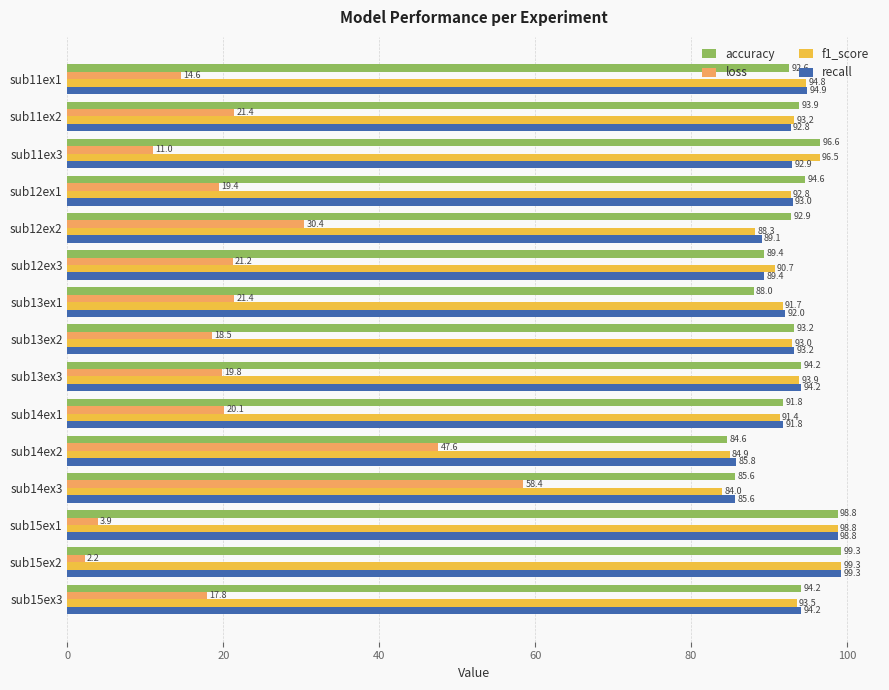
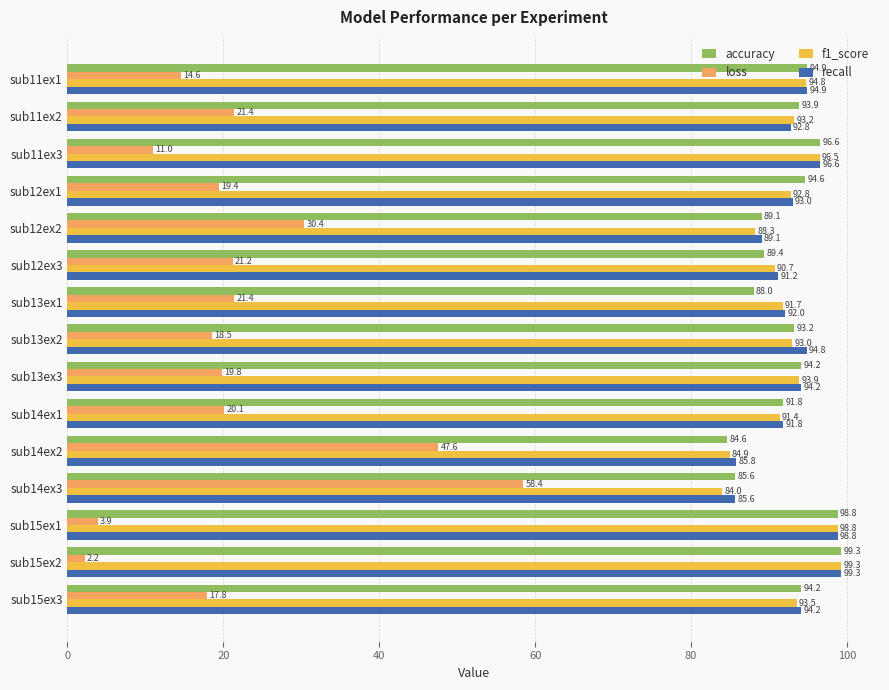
accuracy, sub11ex1: 92.6 -> 94.9
recall, sub11ex3: 92.9 -> 96.6
accuracy, sub12ex2: 92.9 -> 89.1
recall, sub12ex3: 89.4 -> 91.2
recall, sub13ex2: 93.2 -> 94.8
